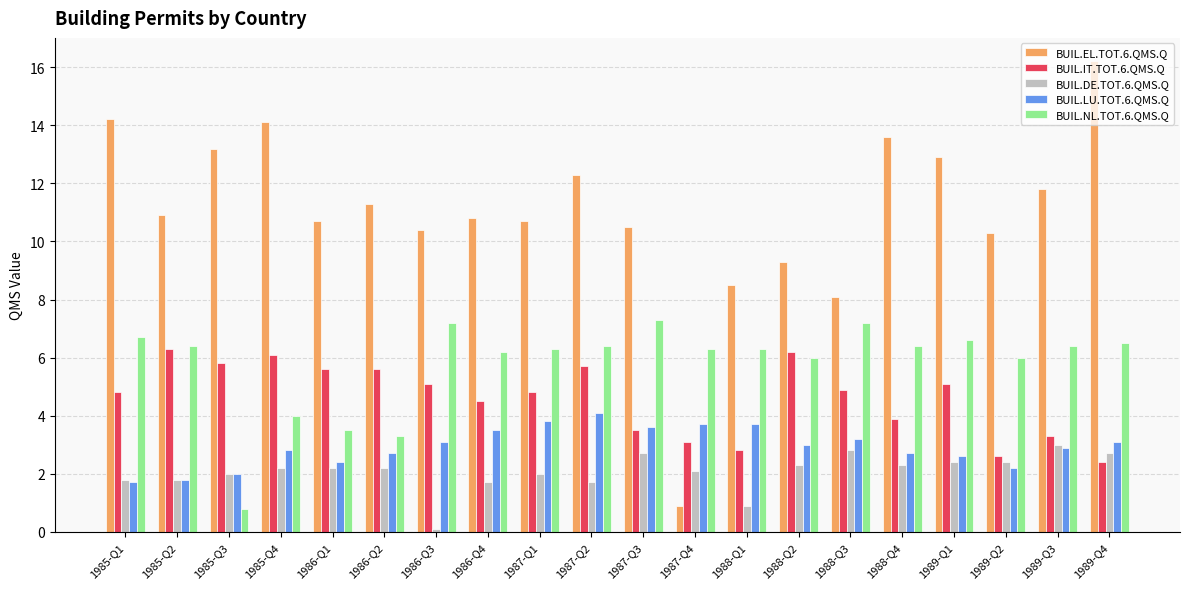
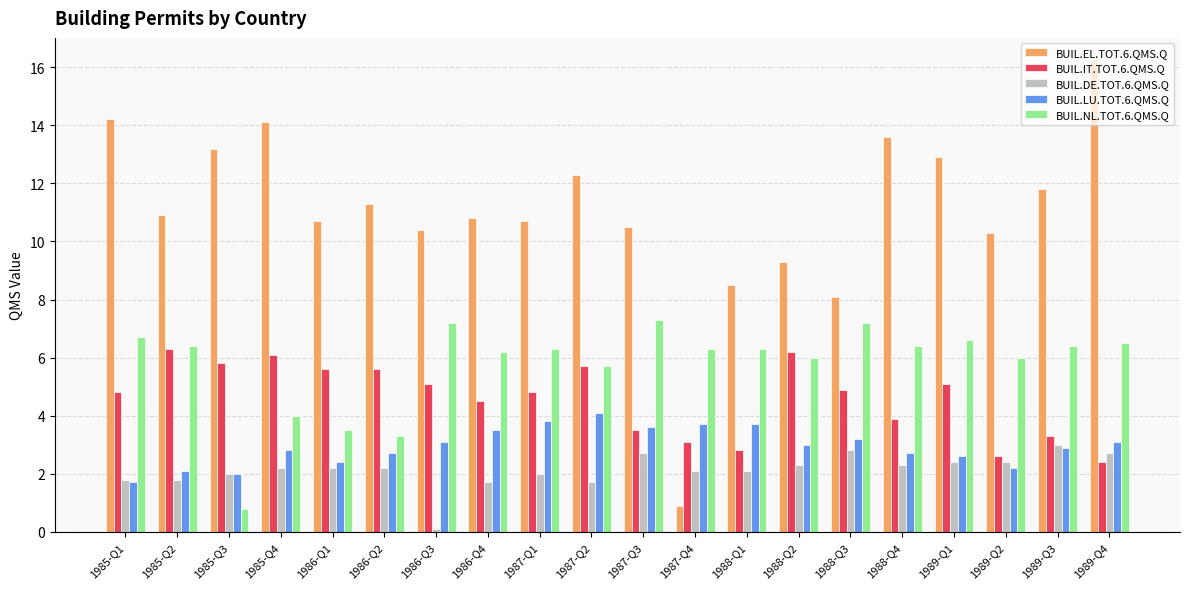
BUIL.LU.TOT.6.QMS.Q, 1985-Q2: 1.8 -> 2.1
BUIL.NL.TOT.6.QMS.Q, 1987-Q2: 6.4 -> 5.7
BUIL.DE.TOT.6.QMS.Q, 1988-Q1: 0.9 -> 2.1
